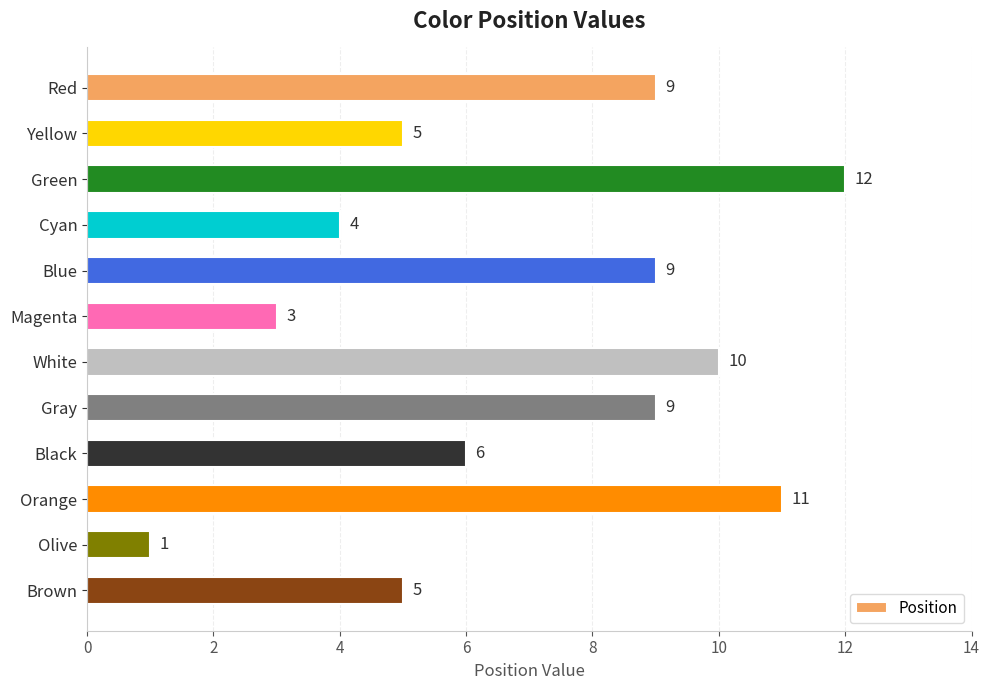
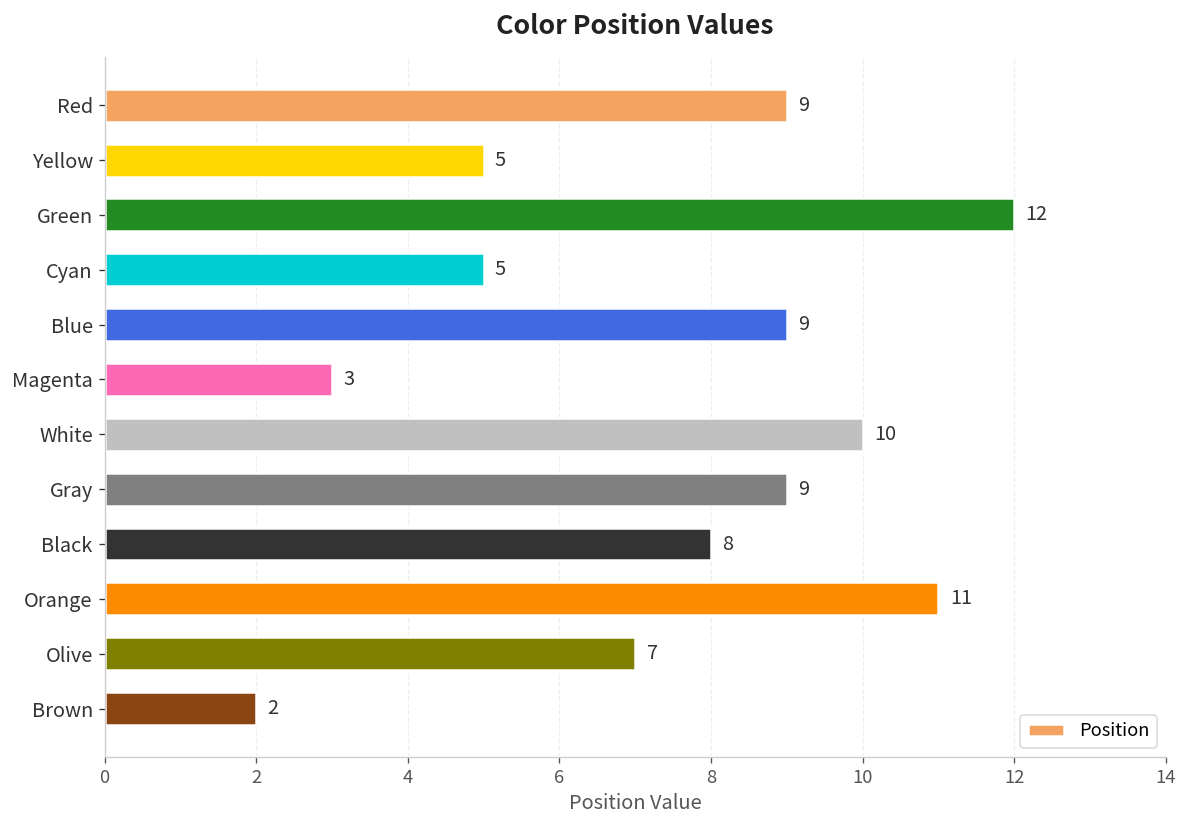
Cyan: 4 -> 5
Black: 6 -> 8
Olive: 1 -> 7
Brown: 5 -> 2
